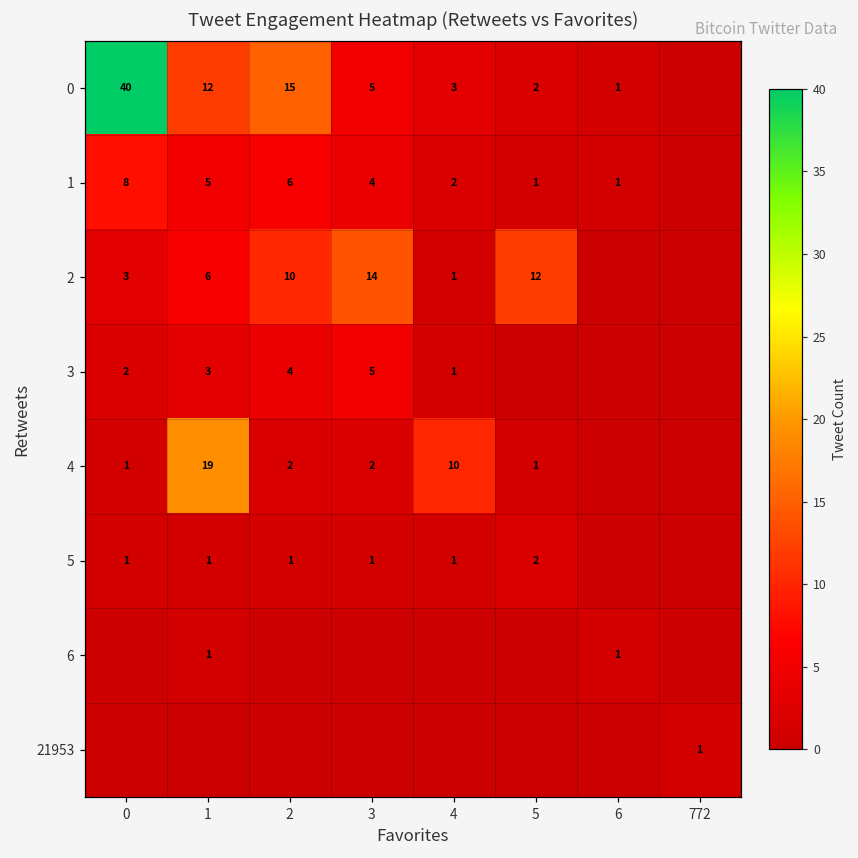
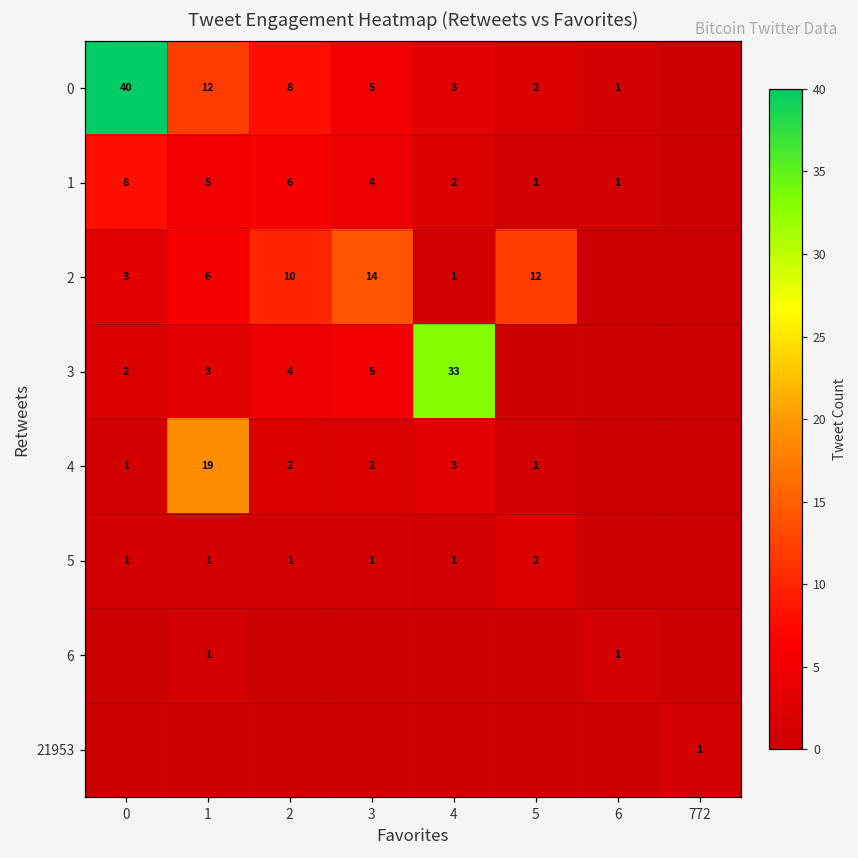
0, 2: 15 -> 8
3, 4: 1 -> 33
4, 4: 10 -> 3
